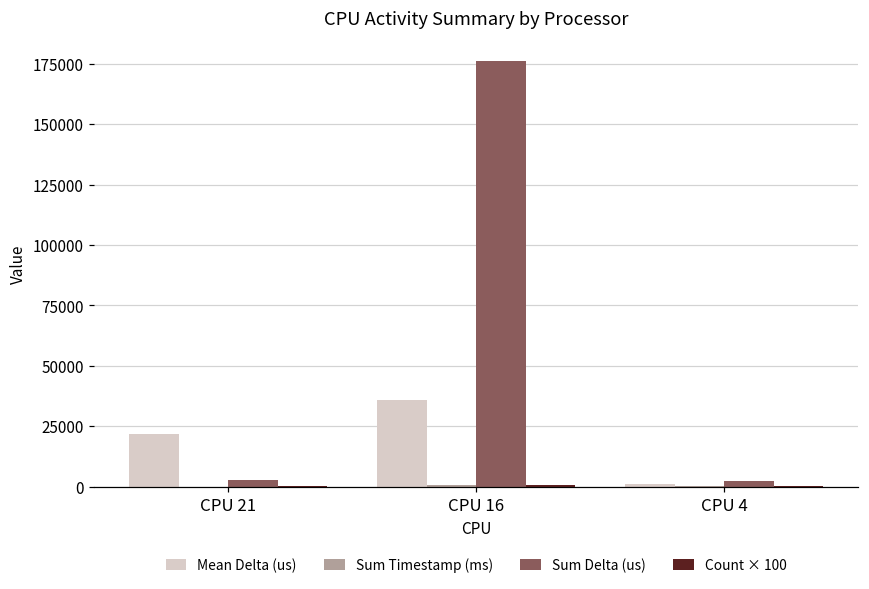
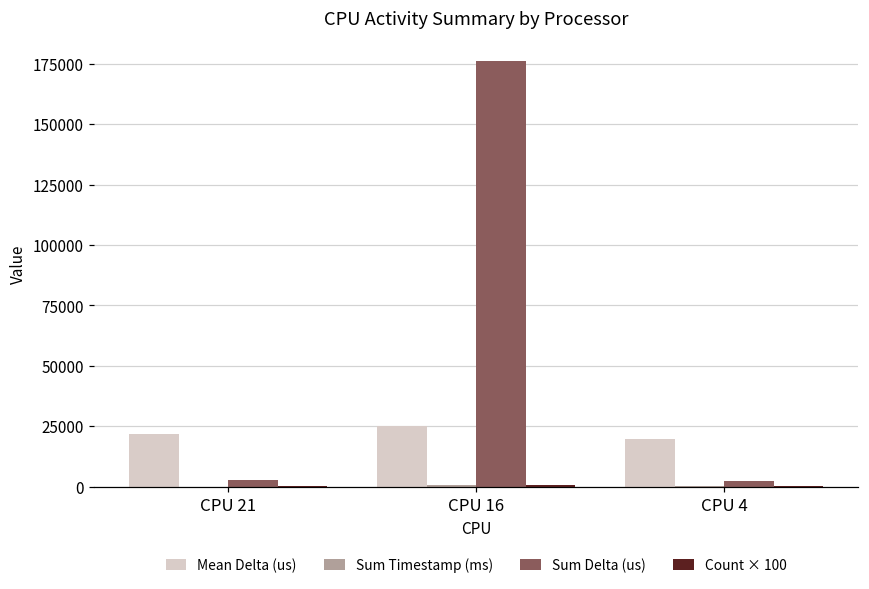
Mean Delta (us), CPU 16: 36000 -> 25000
Mean Delta (us), CPU 4: 1000 -> 20000
